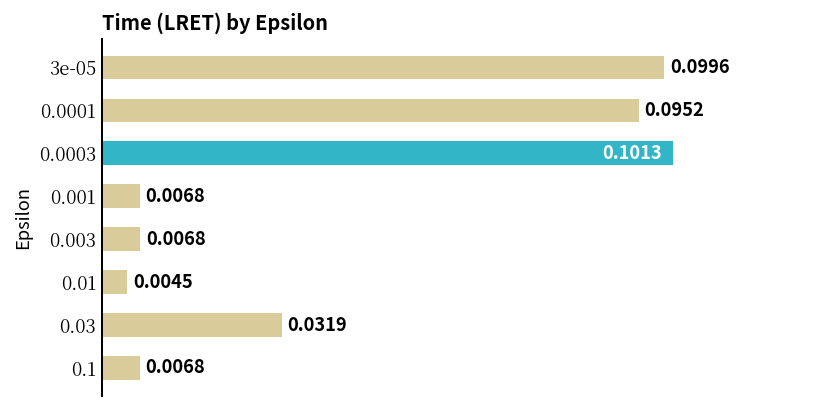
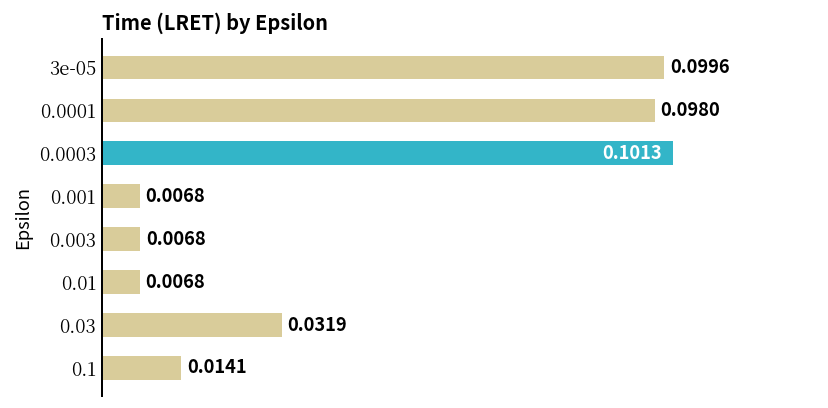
0.0001: 0.0952 -> 0.0980
0.01: 0.0045 -> 0.0068
0.1: 0.0068 -> 0.0141
